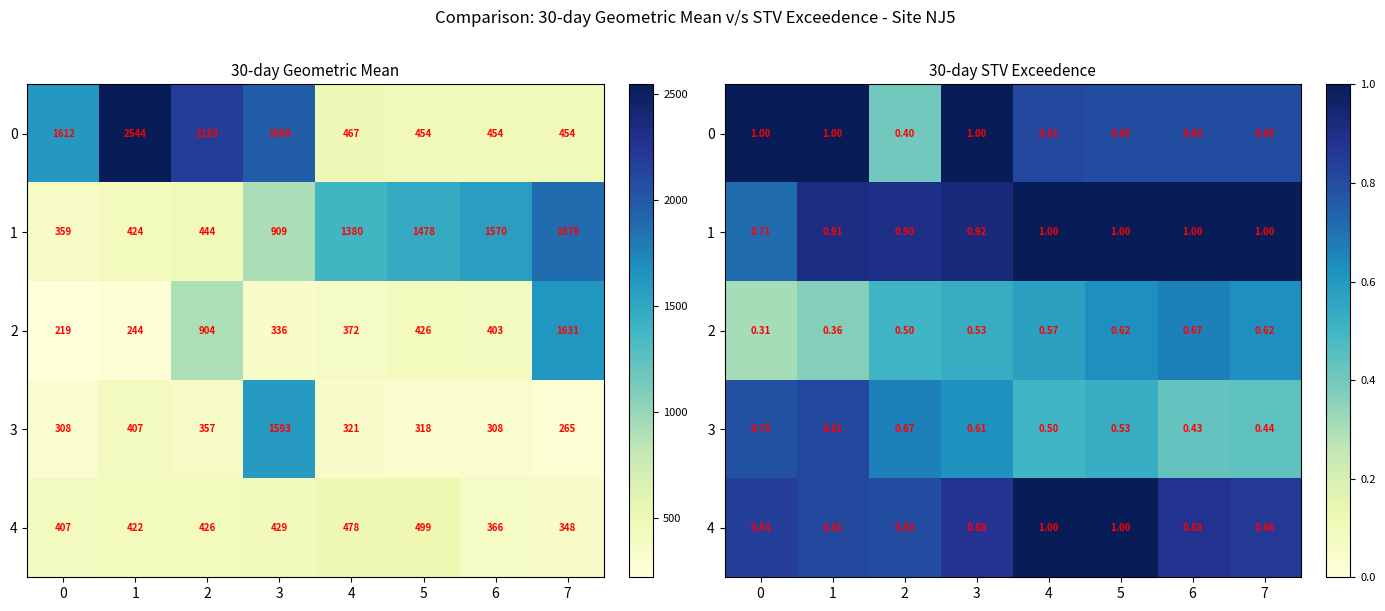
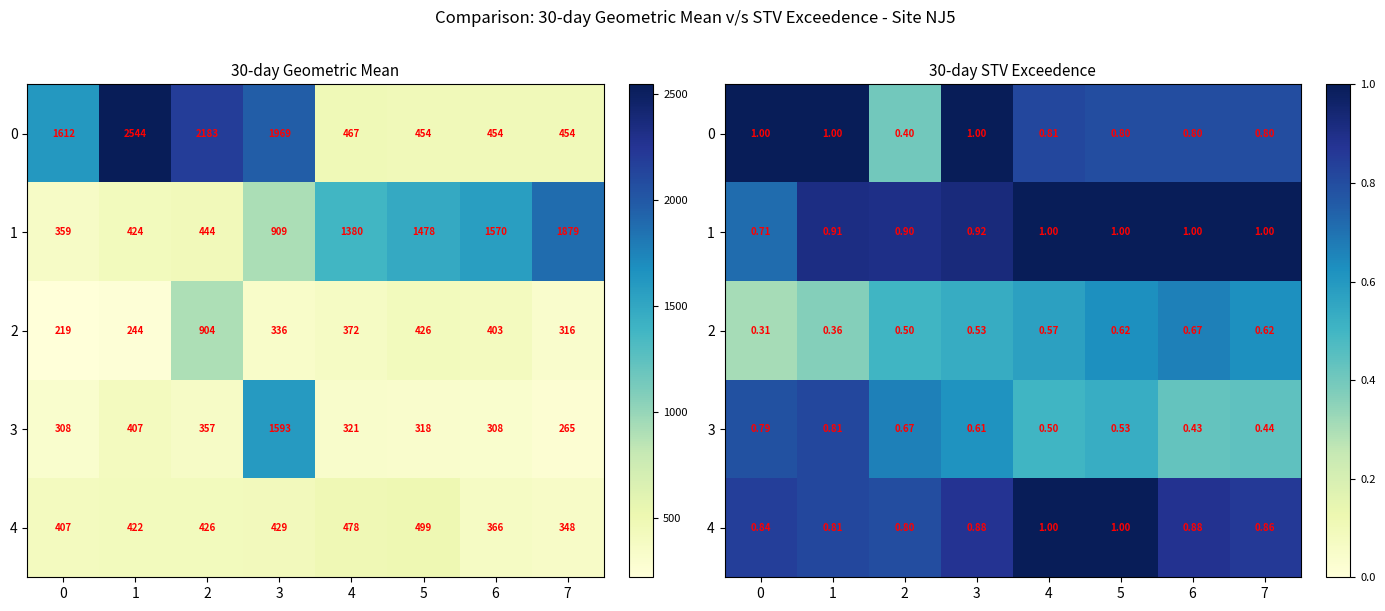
30-day Geometric Mean, 2, 7: 1631 -> 316
